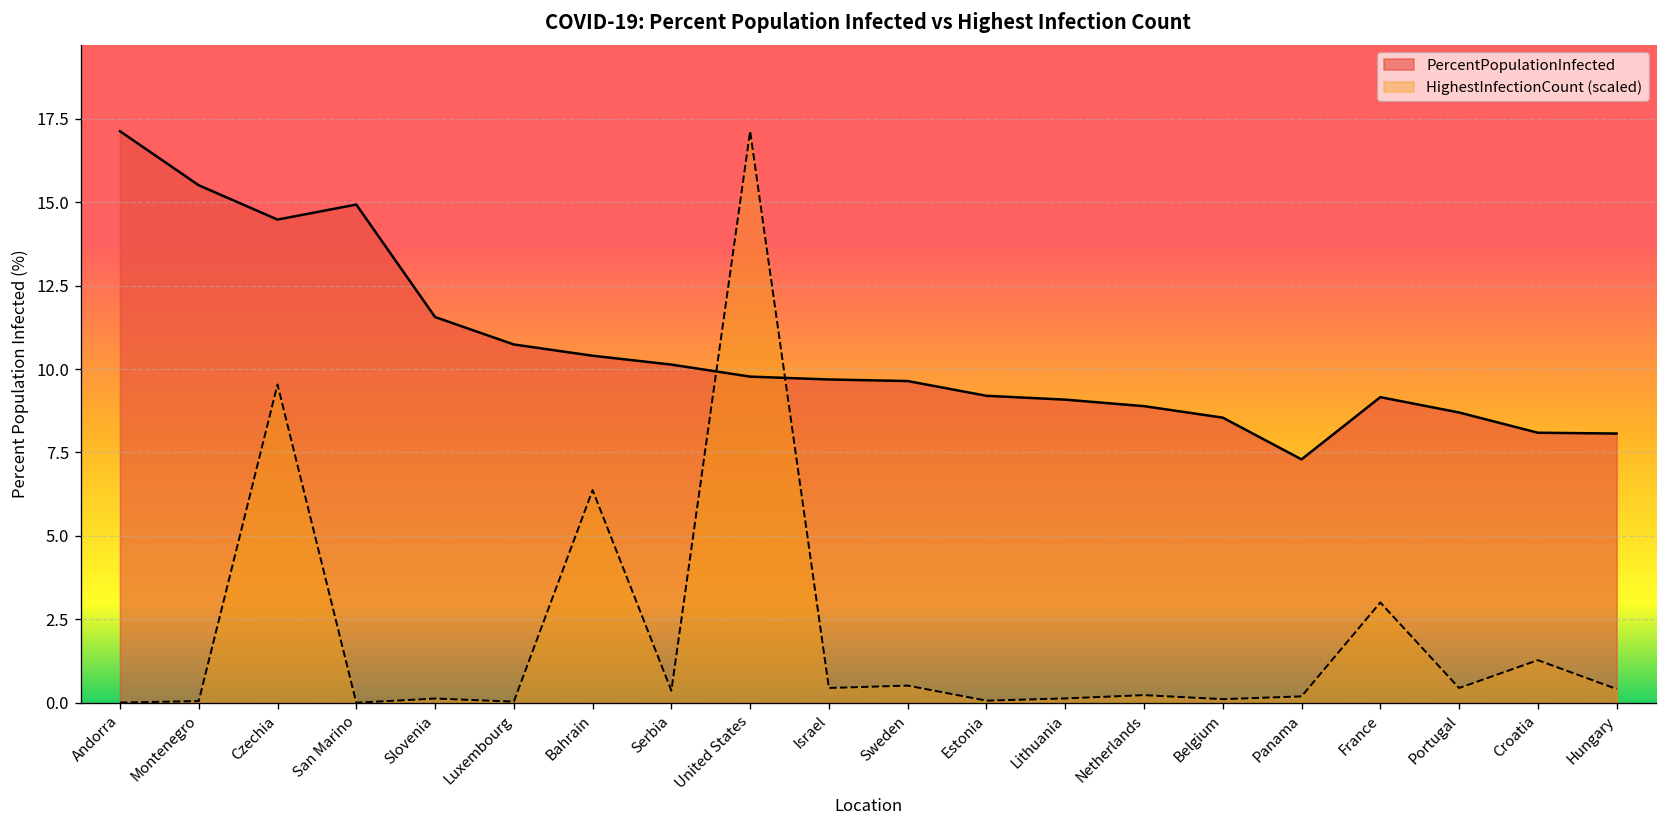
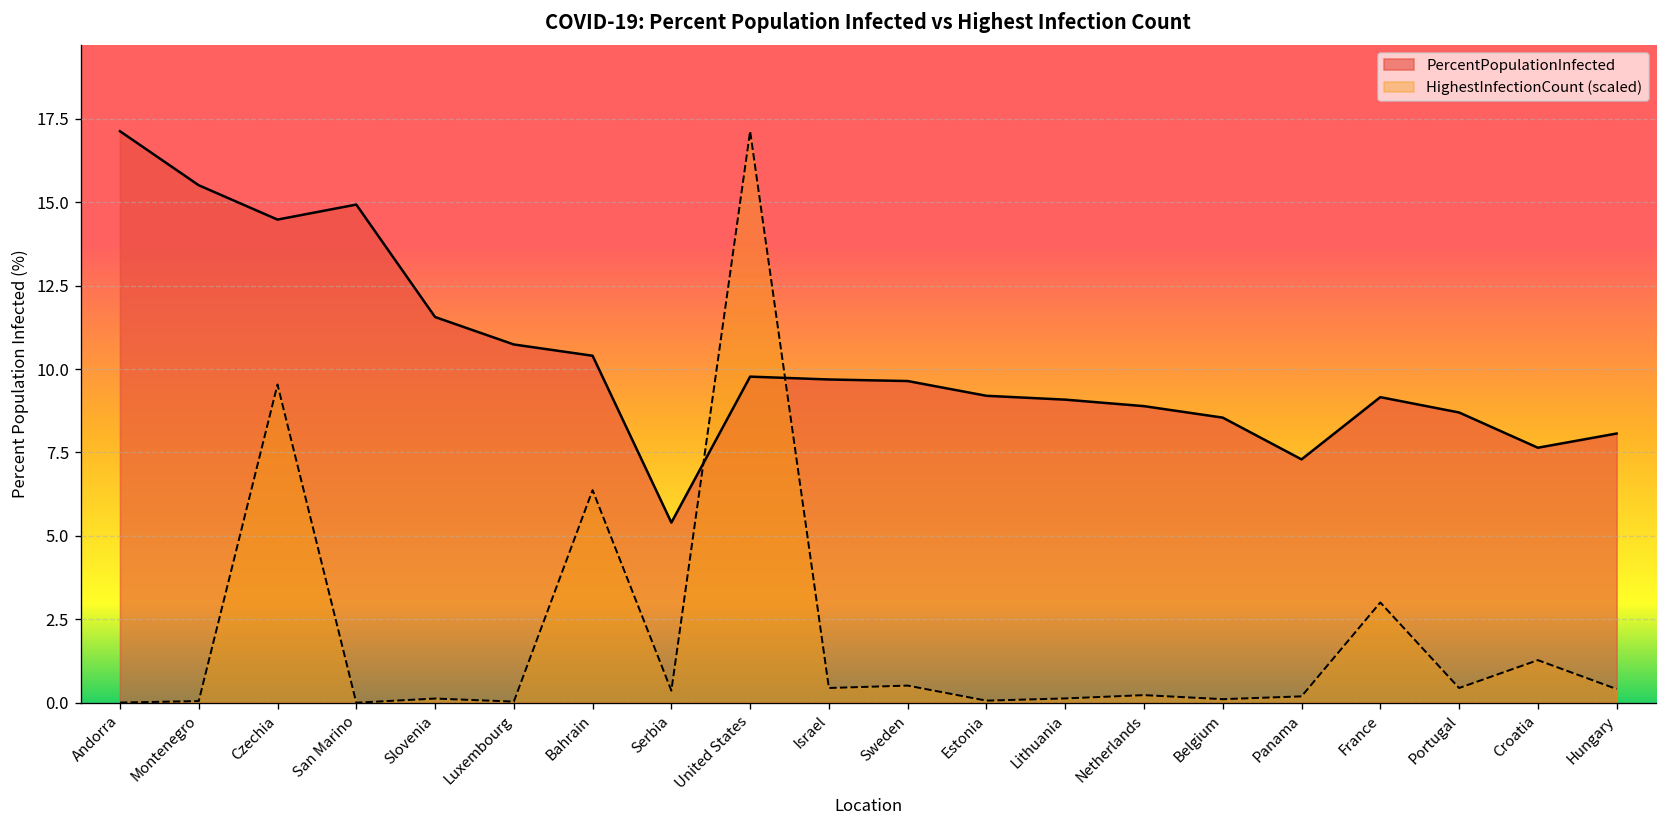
PercentPopulationInfected, Serbia: 10.1 -> 5.4
PercentPopulationInfected, Croatia: 8.1 -> 7.6
